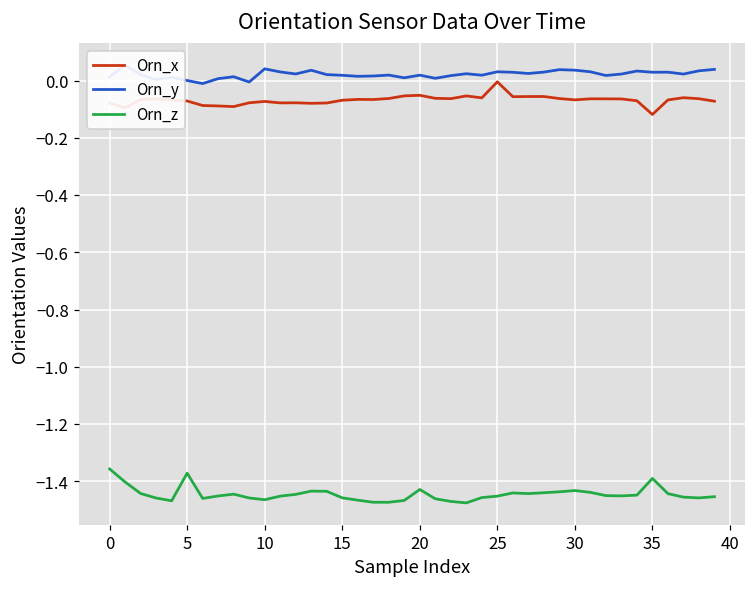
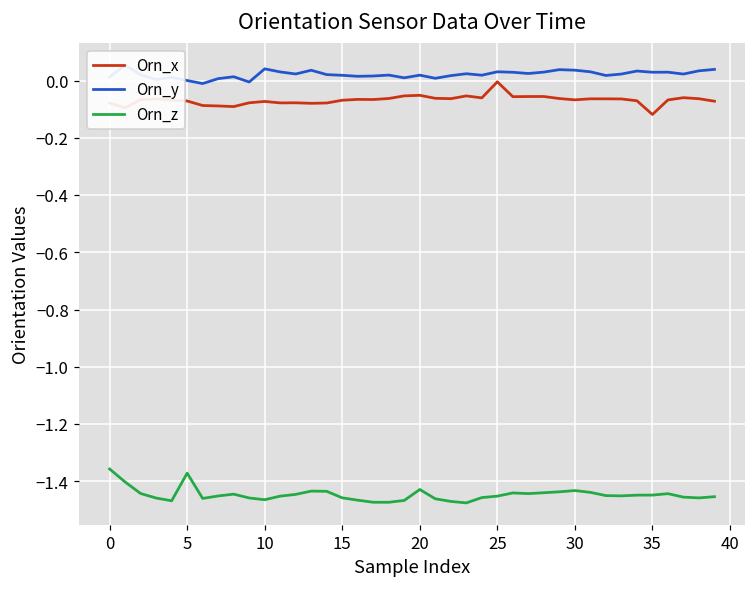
Orn_z, 35: -1.39 -> -1.45
